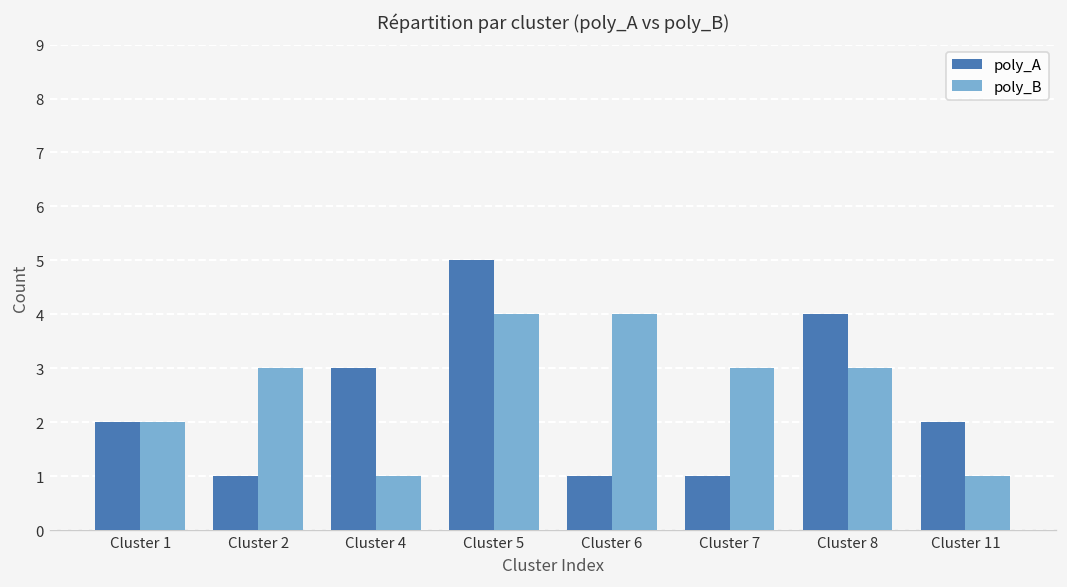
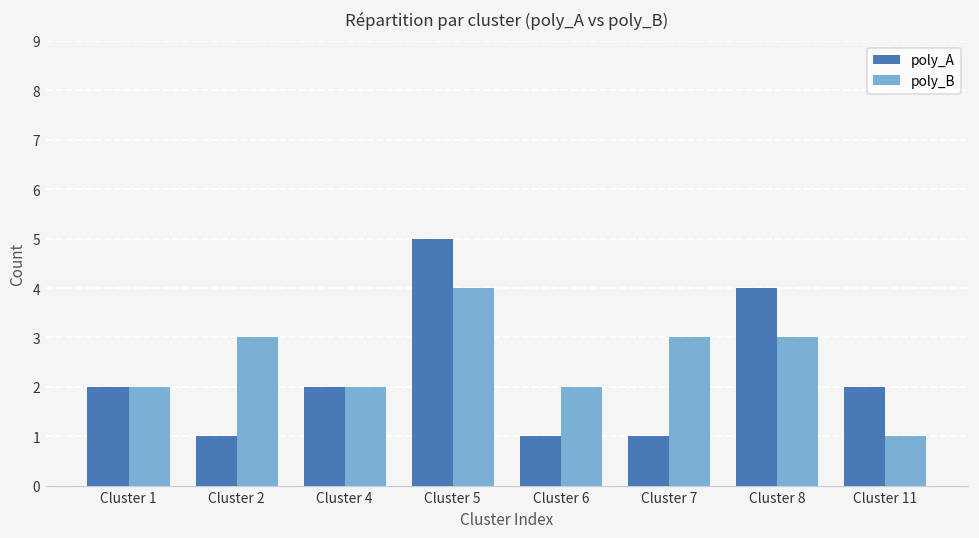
poly_A, Cluster 4: 3 -> 2
poly_B, Cluster 4: 1 -> 2
poly_B, Cluster 6: 4 -> 2
